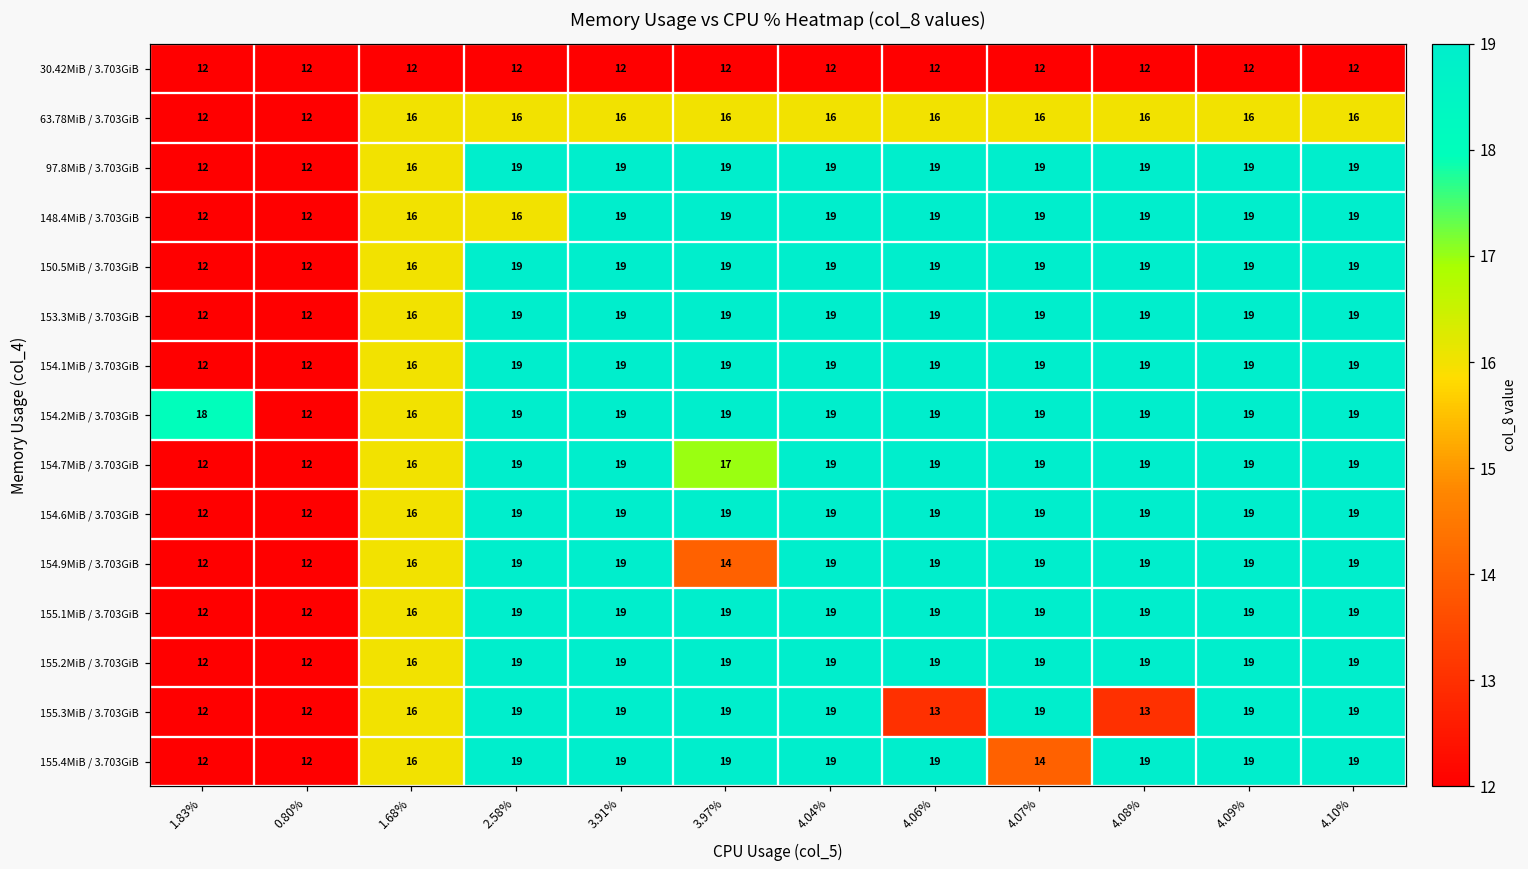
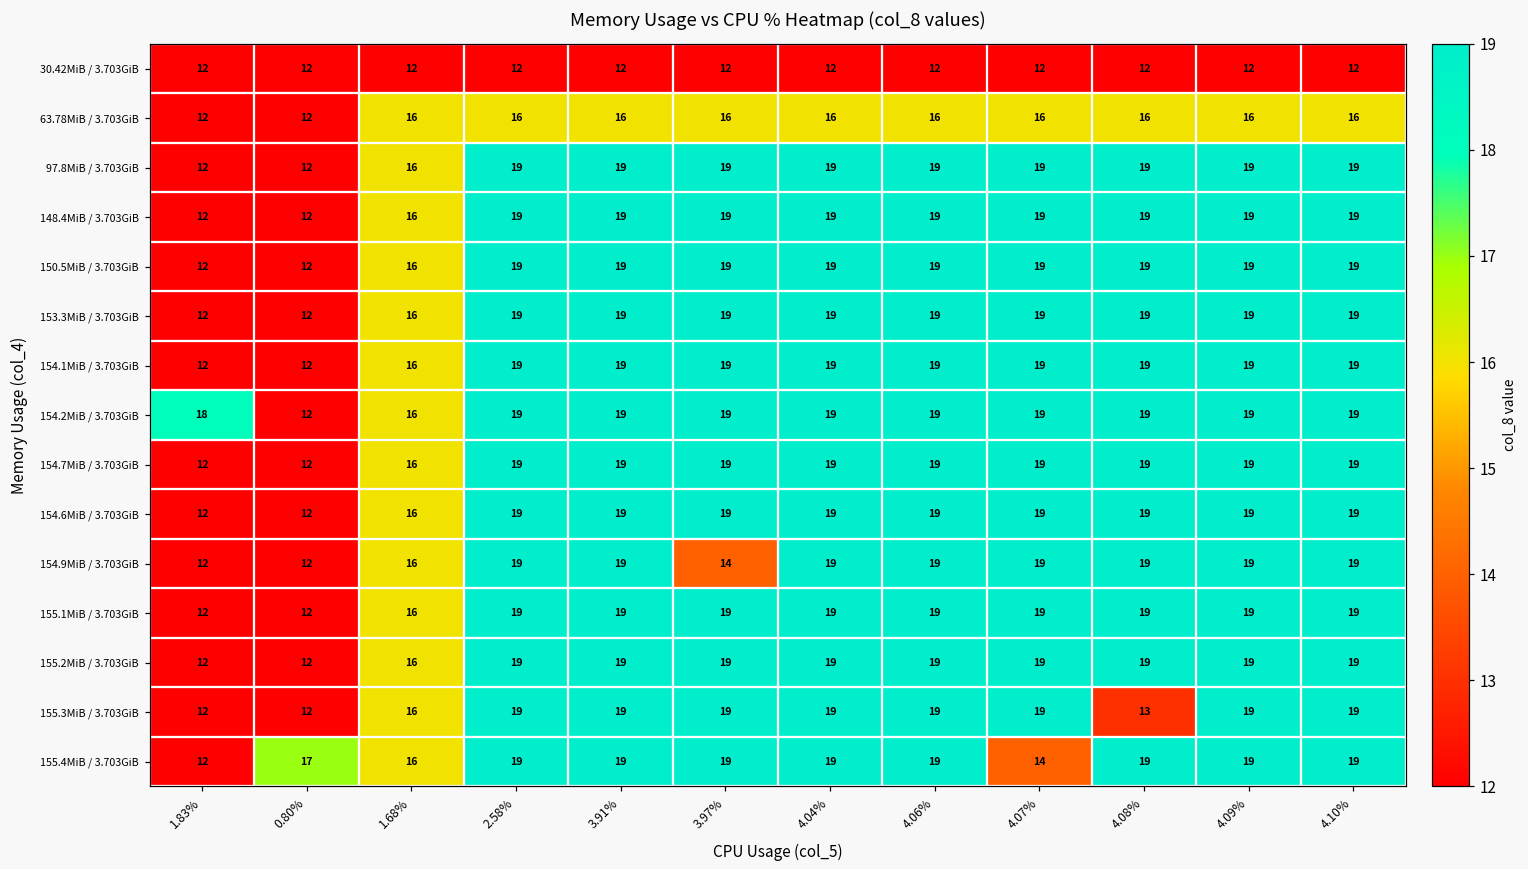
148.4MiB / 3.703GiB, 2.58%: 16 -> 19
154.7MiB / 3.703GiB, 3.97%: 17 -> 19
155.3MiB / 3.703GiB, 4.06%: 13 -> 19
155.4MiB / 3.703GiB, 0.80%: 12 -> 17
